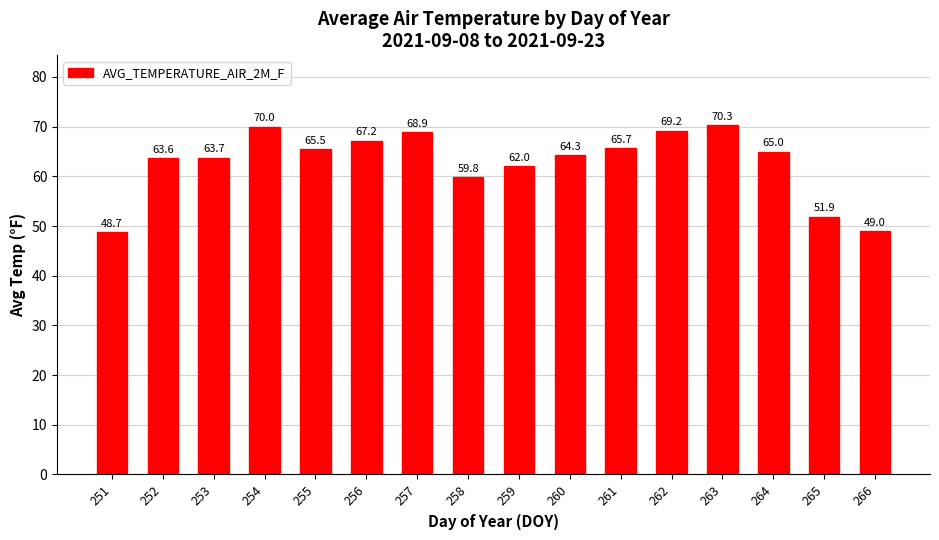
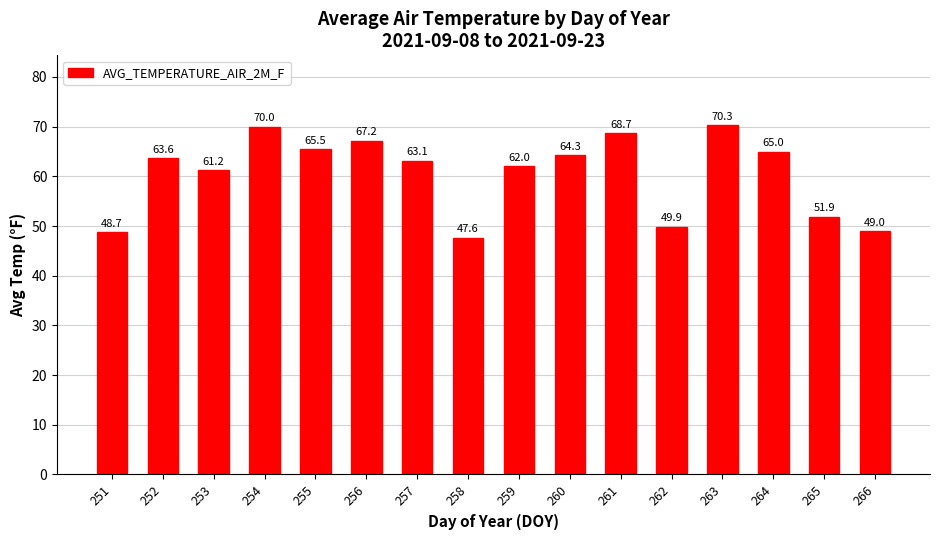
253: 63.7 -> 61.2
257: 68.9 -> 63.1
258: 59.8 -> 47.6
261: 65.7 -> 68.7
262: 69.2 -> 49.9
